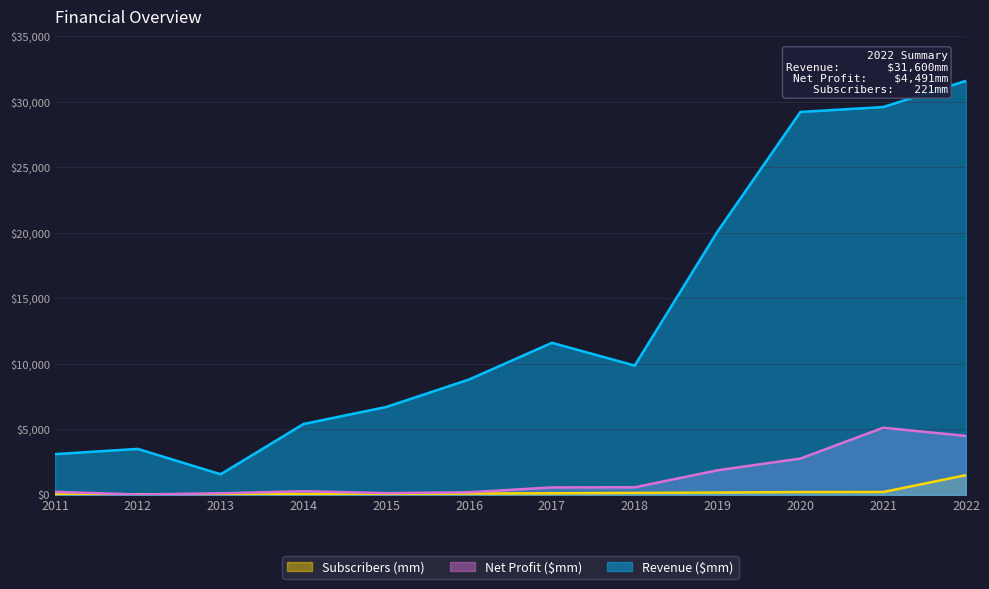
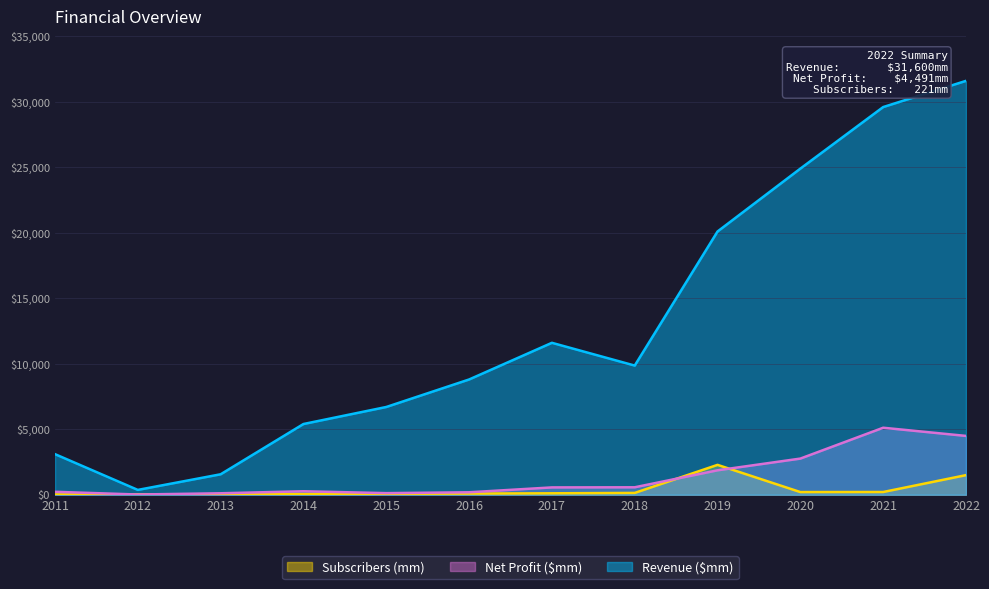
Revenue ($mm), 2012: $3,500 -> $400
Subscribers (mm), 2019: $200 -> $2,300
Revenue ($mm), 2020: $29,200 -> $24,900
